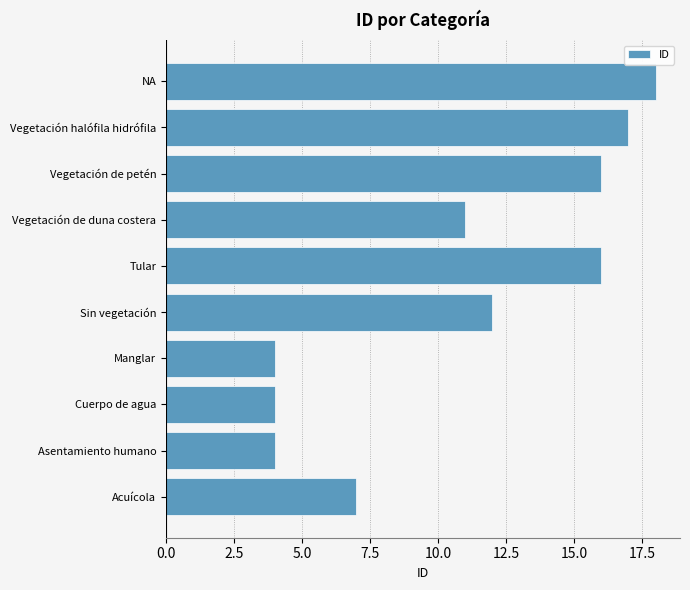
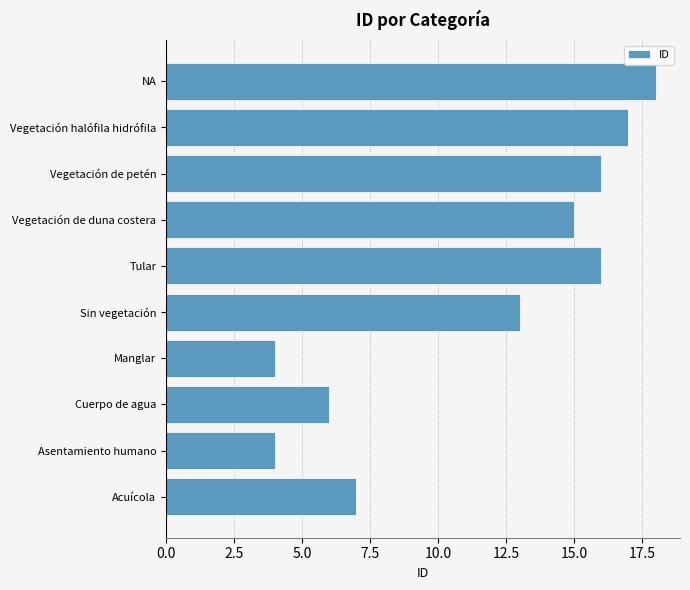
Vegetación de duna costera: 11 -> 15
Sin vegetación: 12 -> 13
Cuerpo de agua: 4 -> 6
